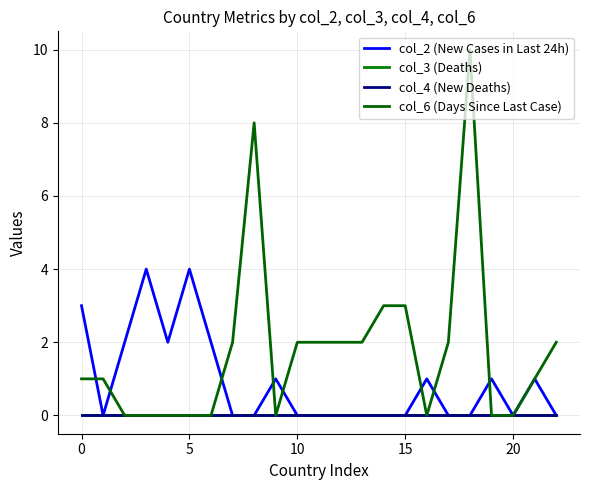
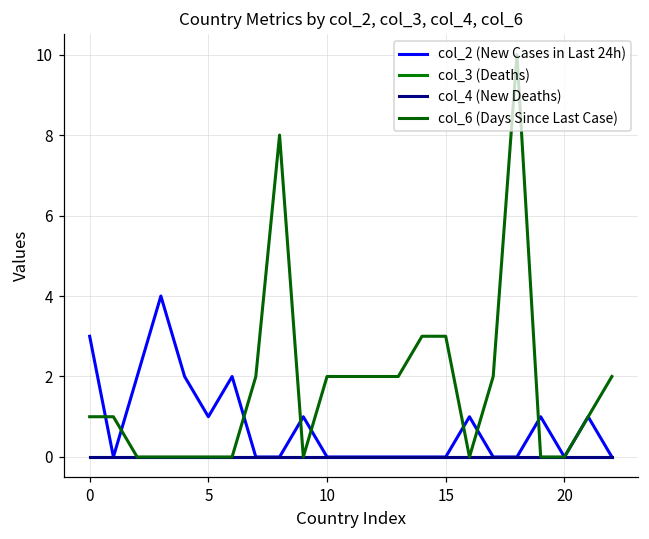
col_2 (New Cases in Last 24h), 5: 4 -> 1
